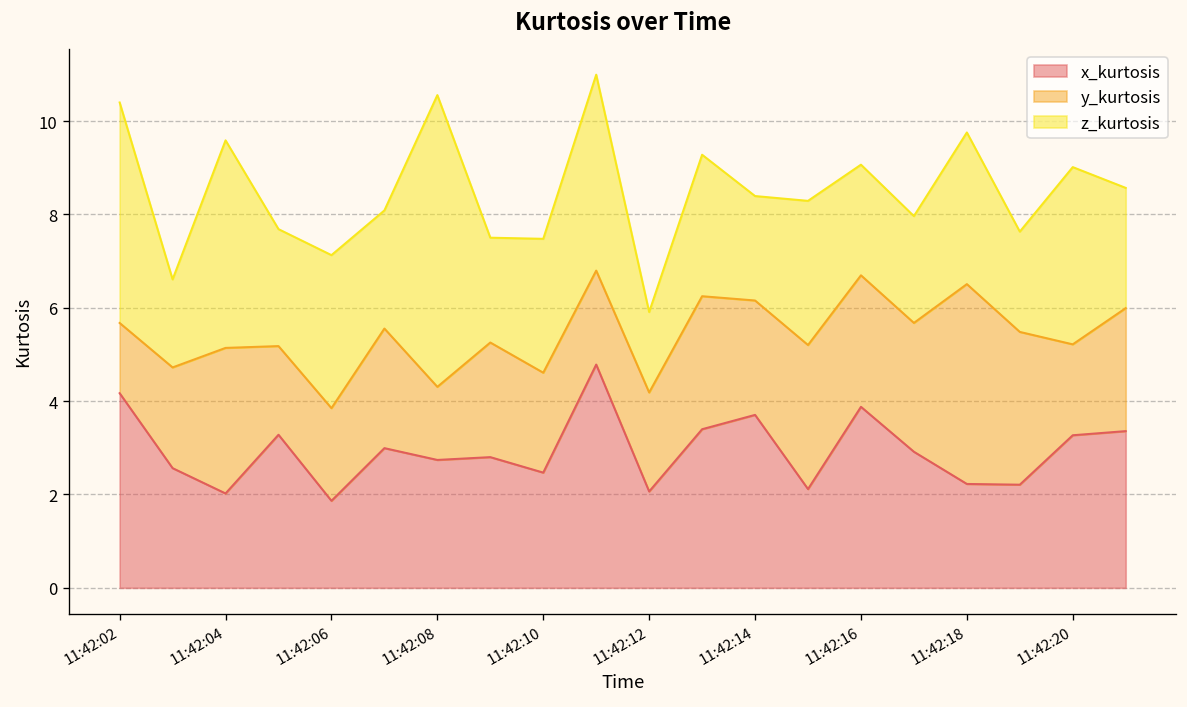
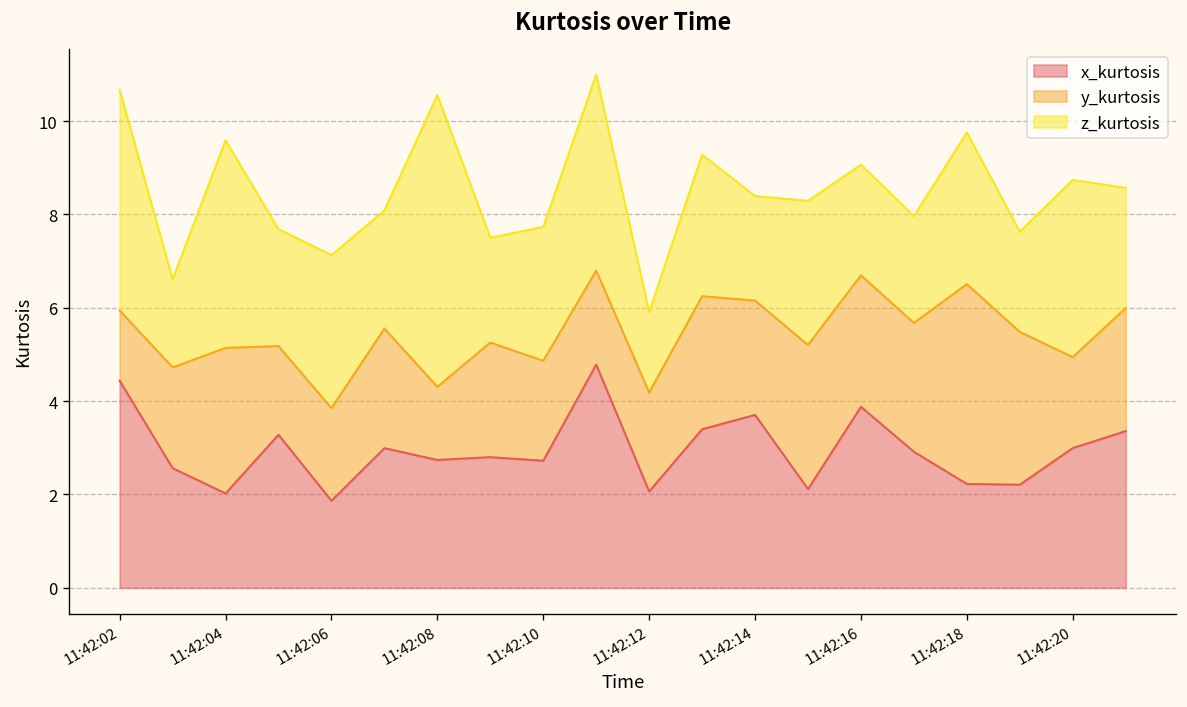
x_kurtosis, 11:42:02: 4.2 -> 4.4
x_kurtosis, 11:42:10: 2.5 -> 2.7
x_kurtosis, 11:42:20: 3.3 -> 3.0
